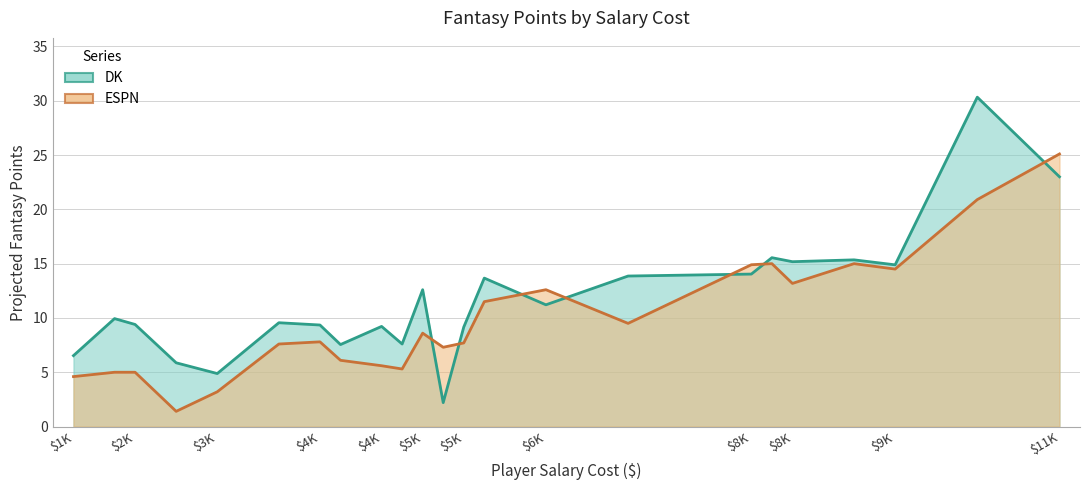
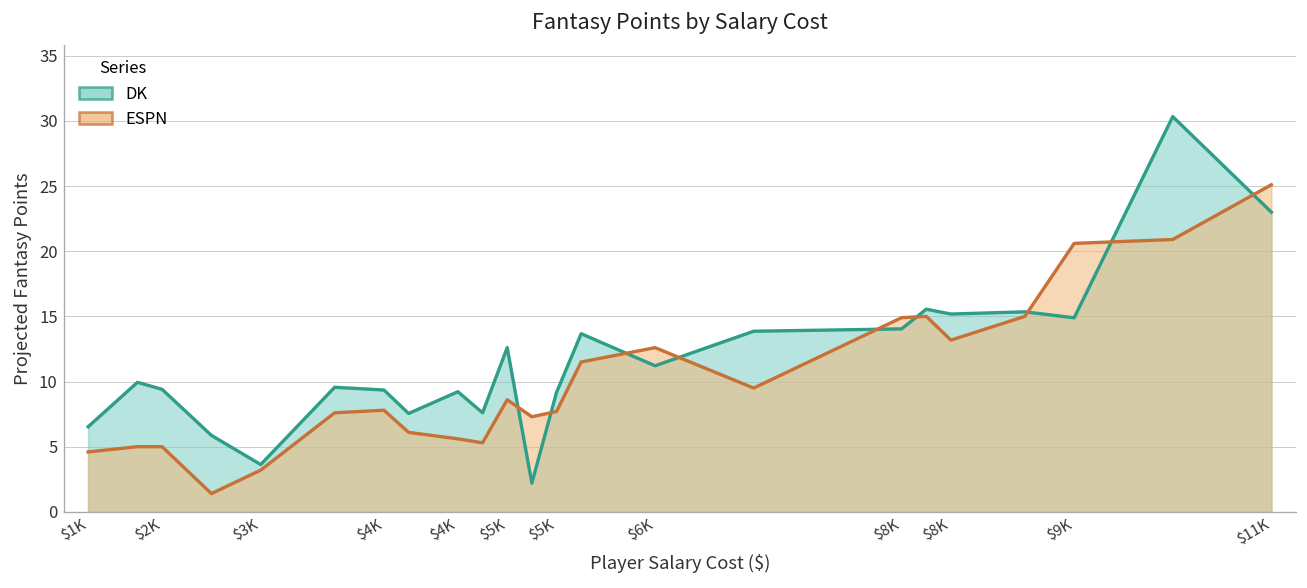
DK, $3K: 4.9 -> 3.6
ESPN, $9K: 14.5 -> 20.6
